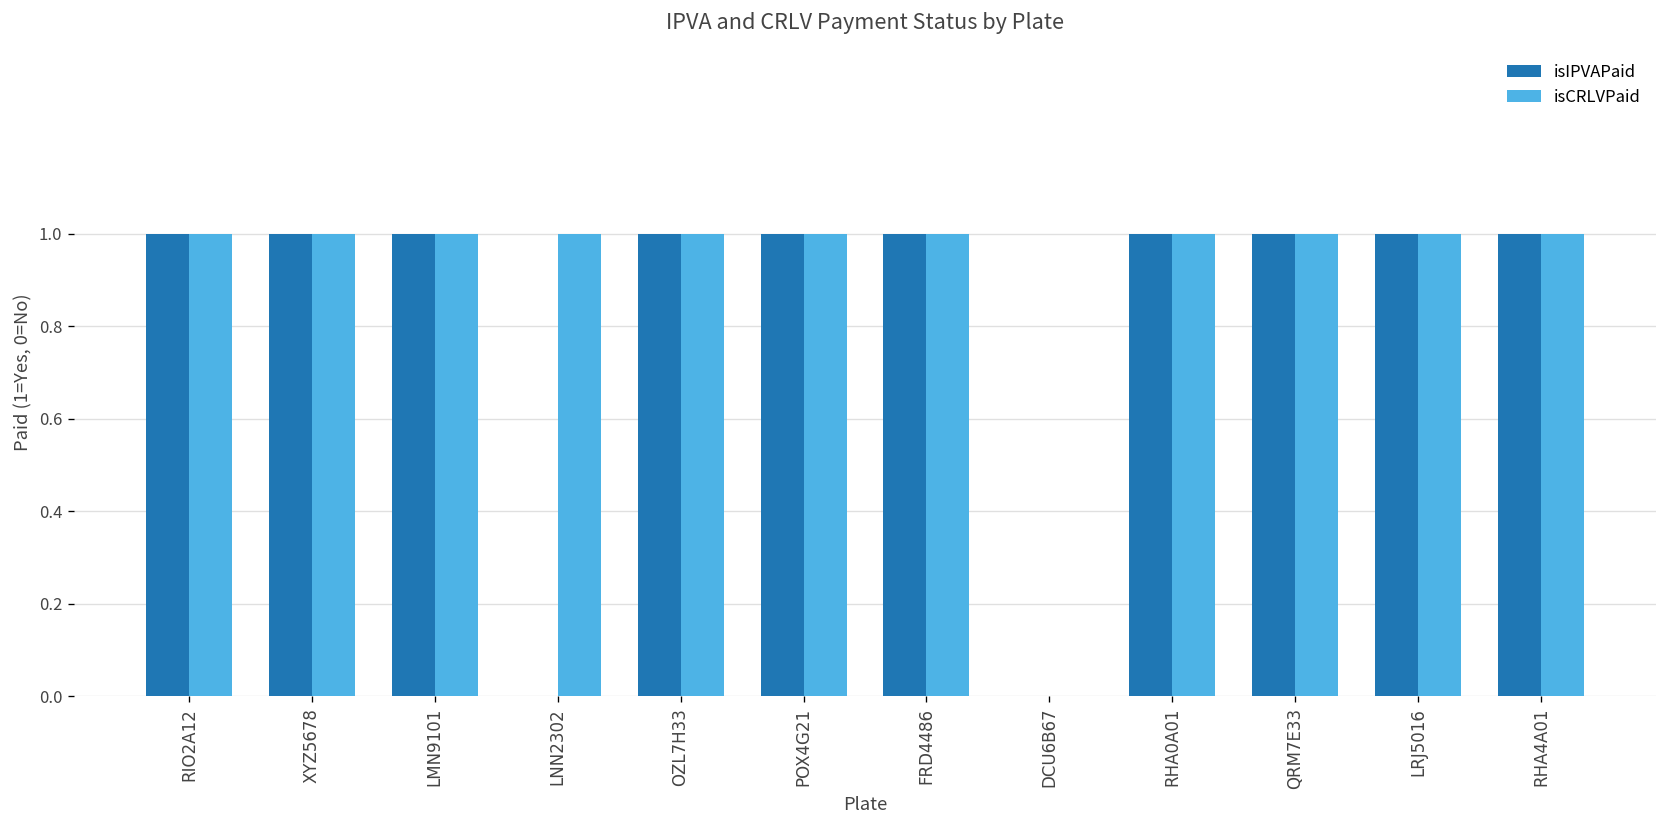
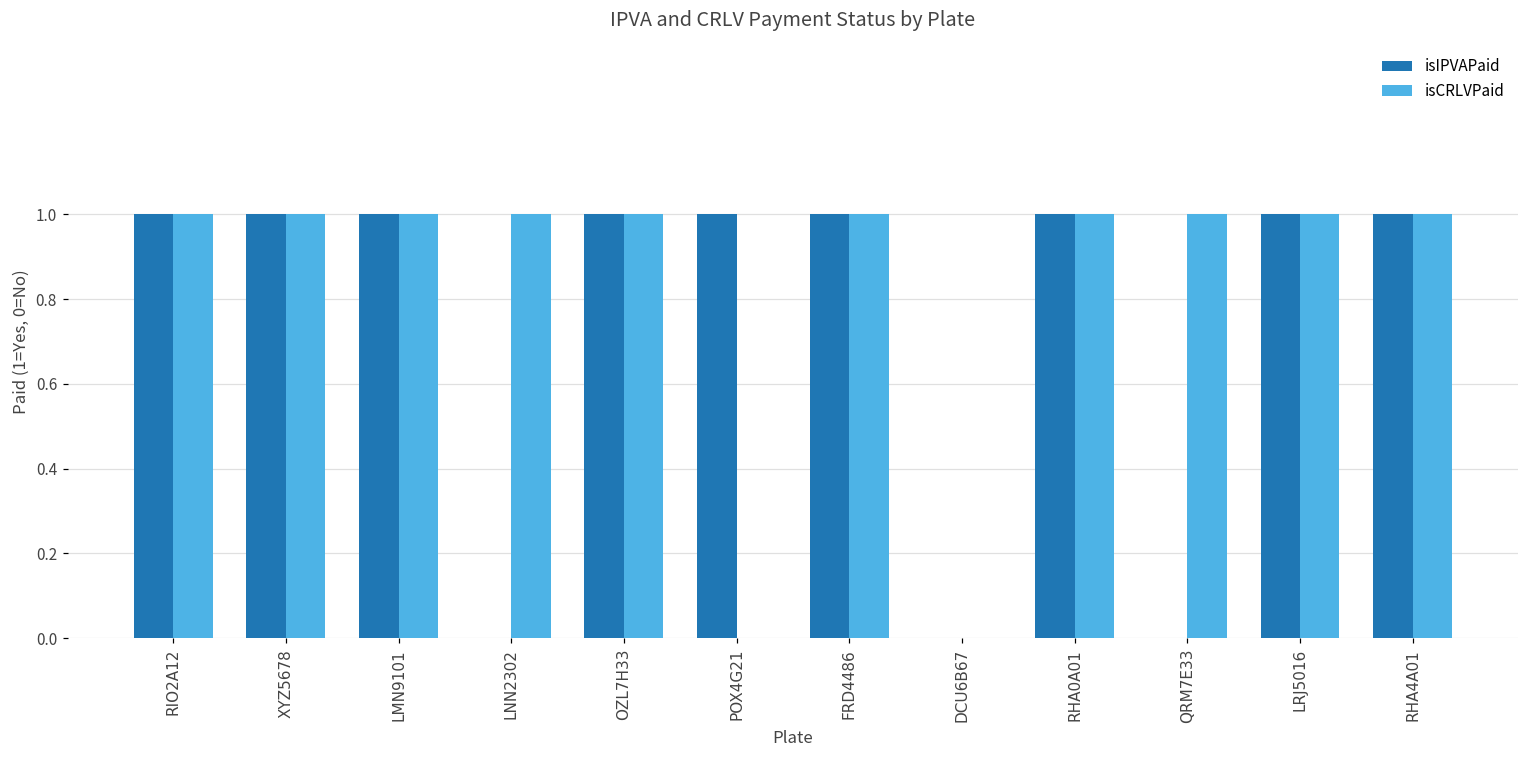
isCRLVPaid, POX4G21: 1 -> 0
isIPVAPaid, QRM7E33: 1 -> 0
